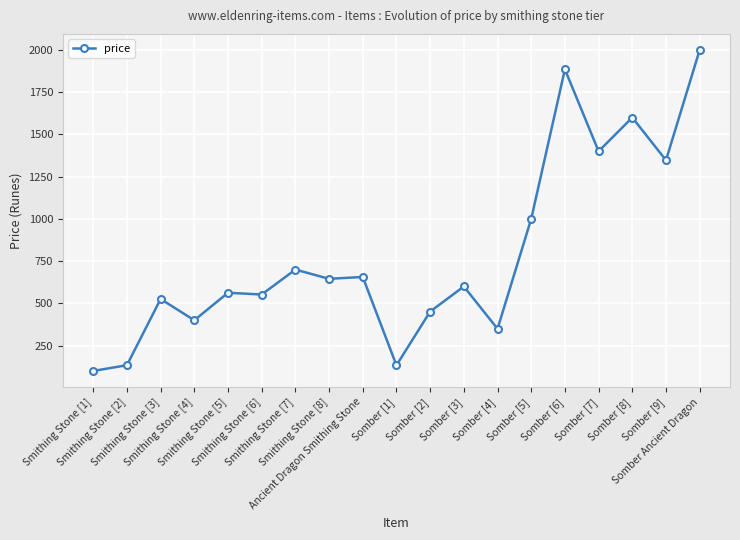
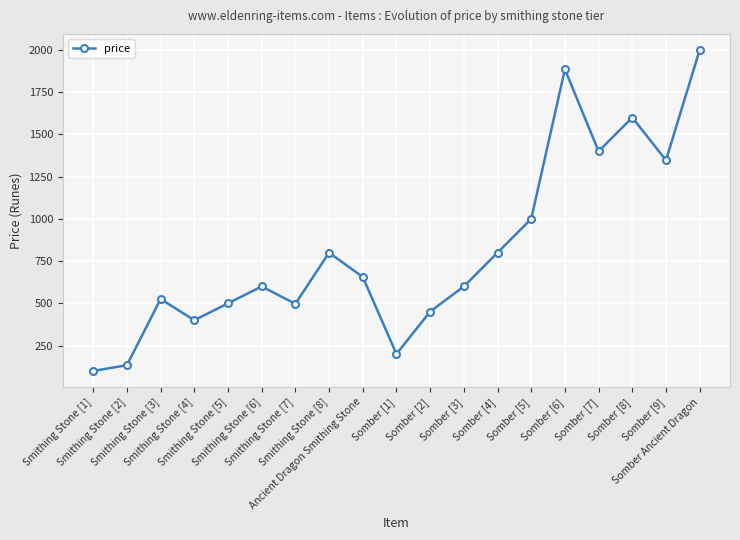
Smithing Stone [5]: 560 -> 500
Smithing Stone [6]: 550 -> 600
Smithing Stone [7]: 700 -> 500
Smithing Stone [8]: 650 -> 800
Somber [1]: 130 -> 200
Somber [4]: 350 -> 800
